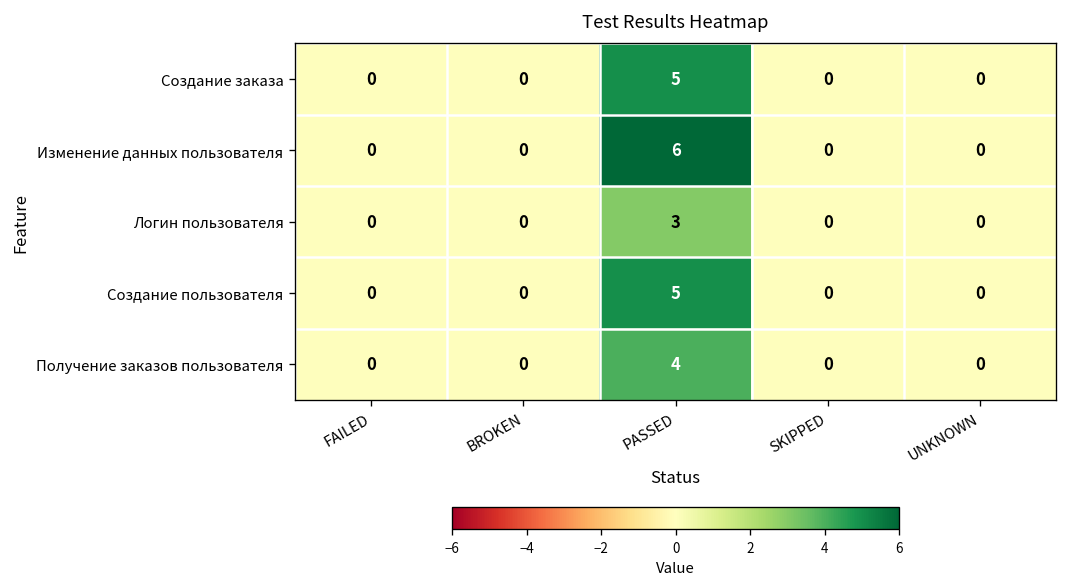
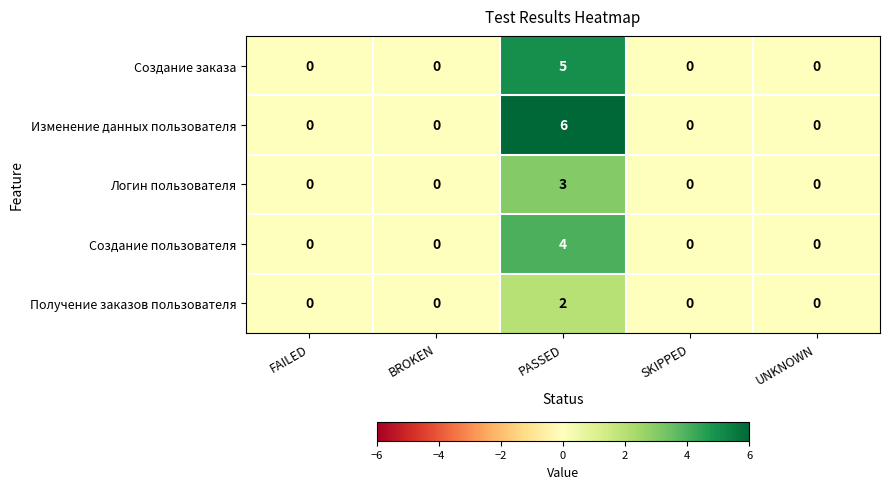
Создание пользователя, PASSED: 5 -> 4
Получение заказов пользователя, PASSED: 4 -> 2
